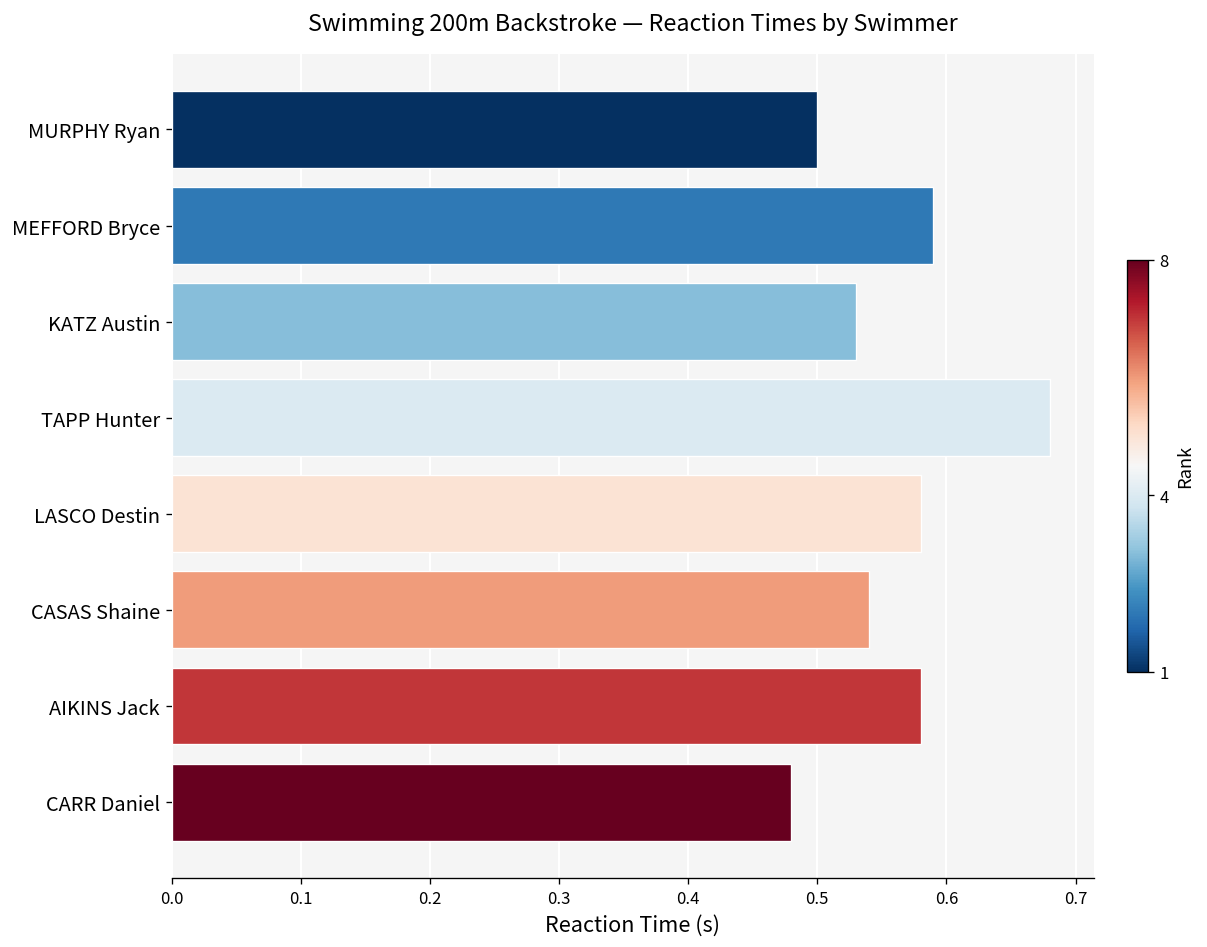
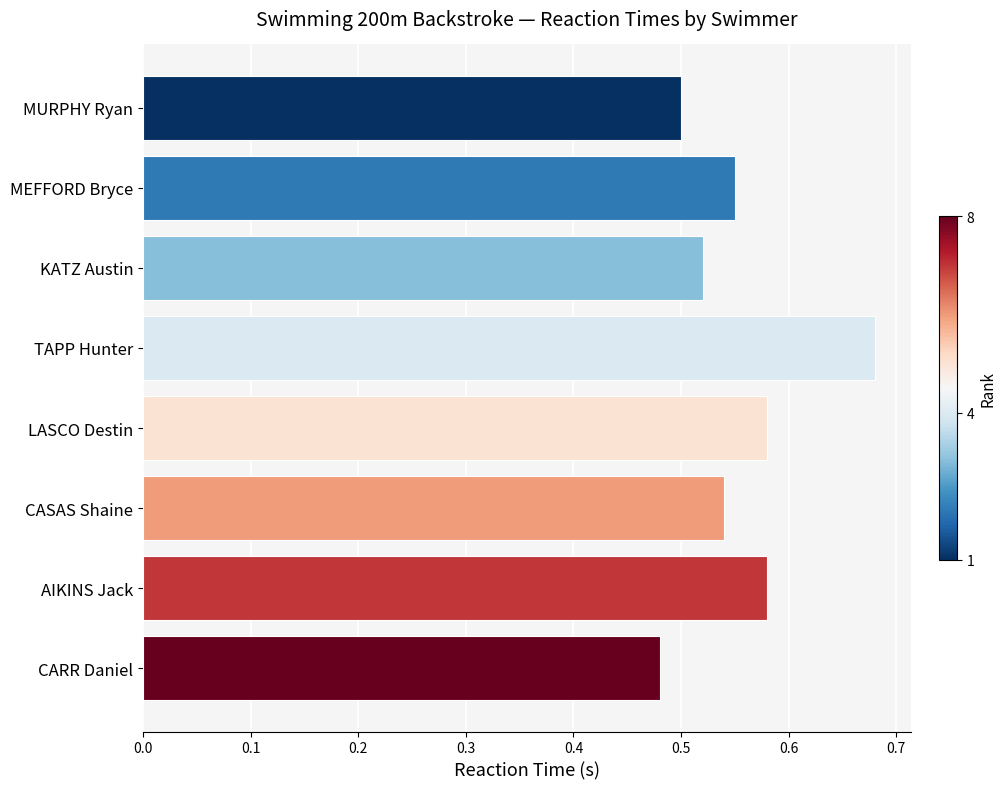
MEFFORD Bryce: 0.59 -> 0.55
KATZ Austin: 0.53 -> 0.52
